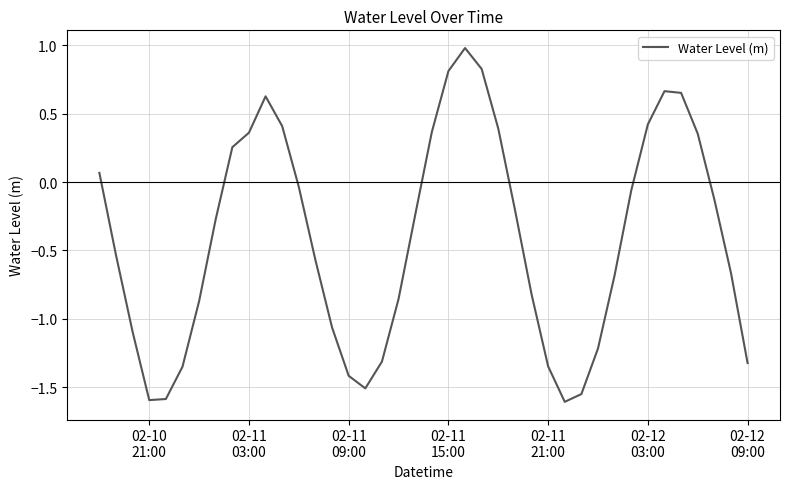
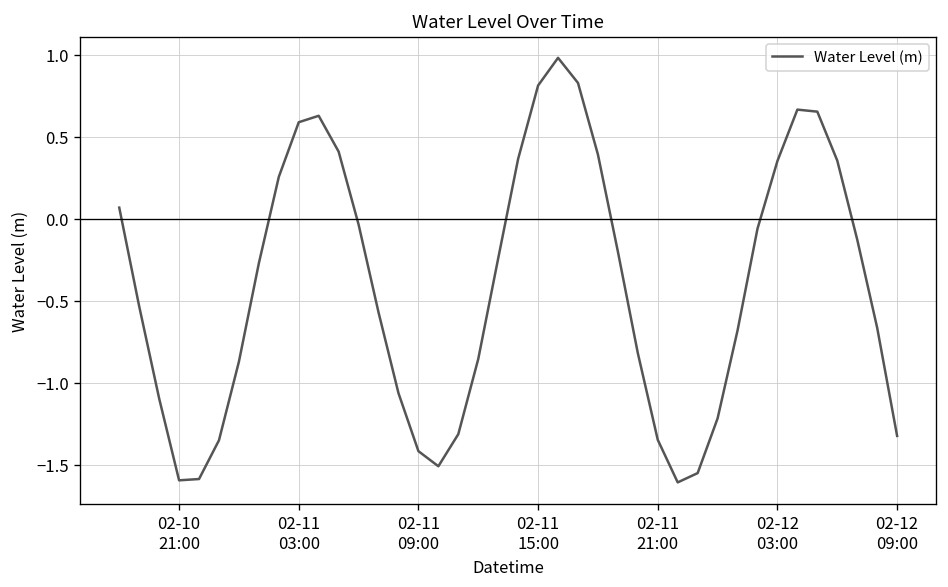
02-11 03:00: 0.36 -> 0.59
02-12 03:00: 0.42 -> 0.35
